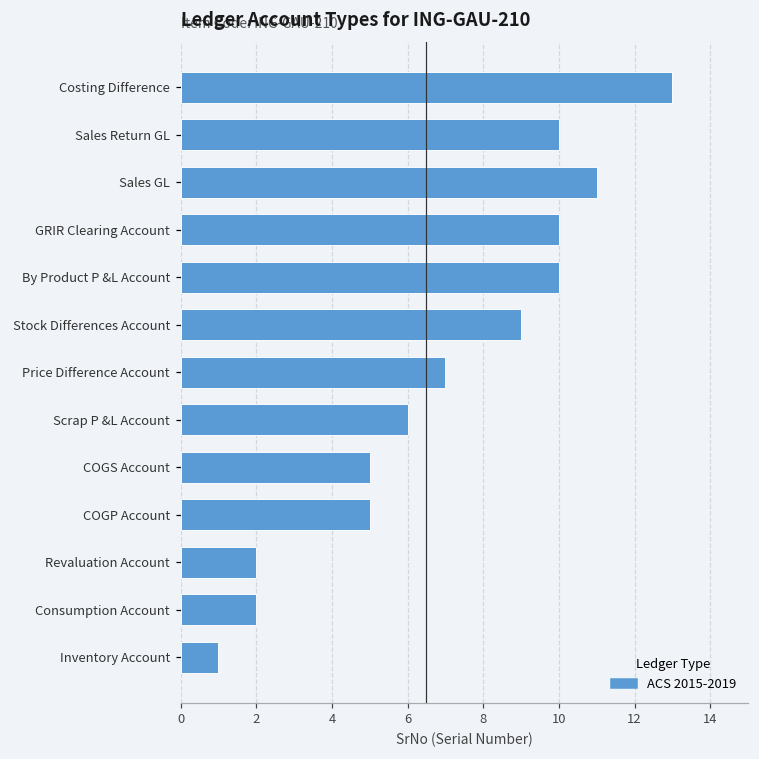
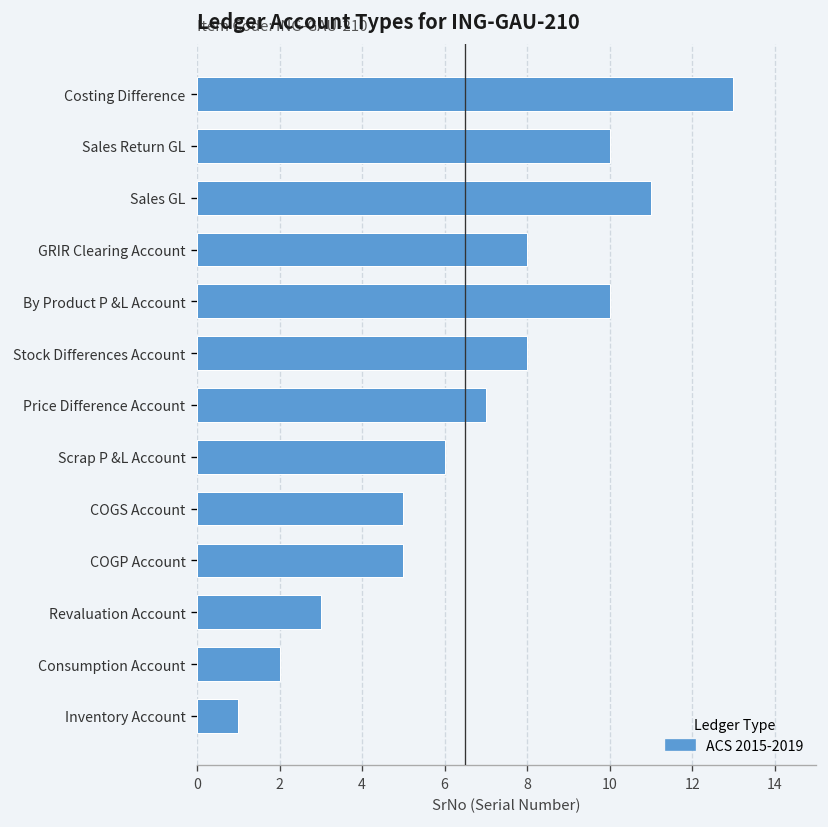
GRIR Clearing Account: 10 -> 8
Stock Differences Account: 9 -> 8
Revaluation Account: 2 -> 3
